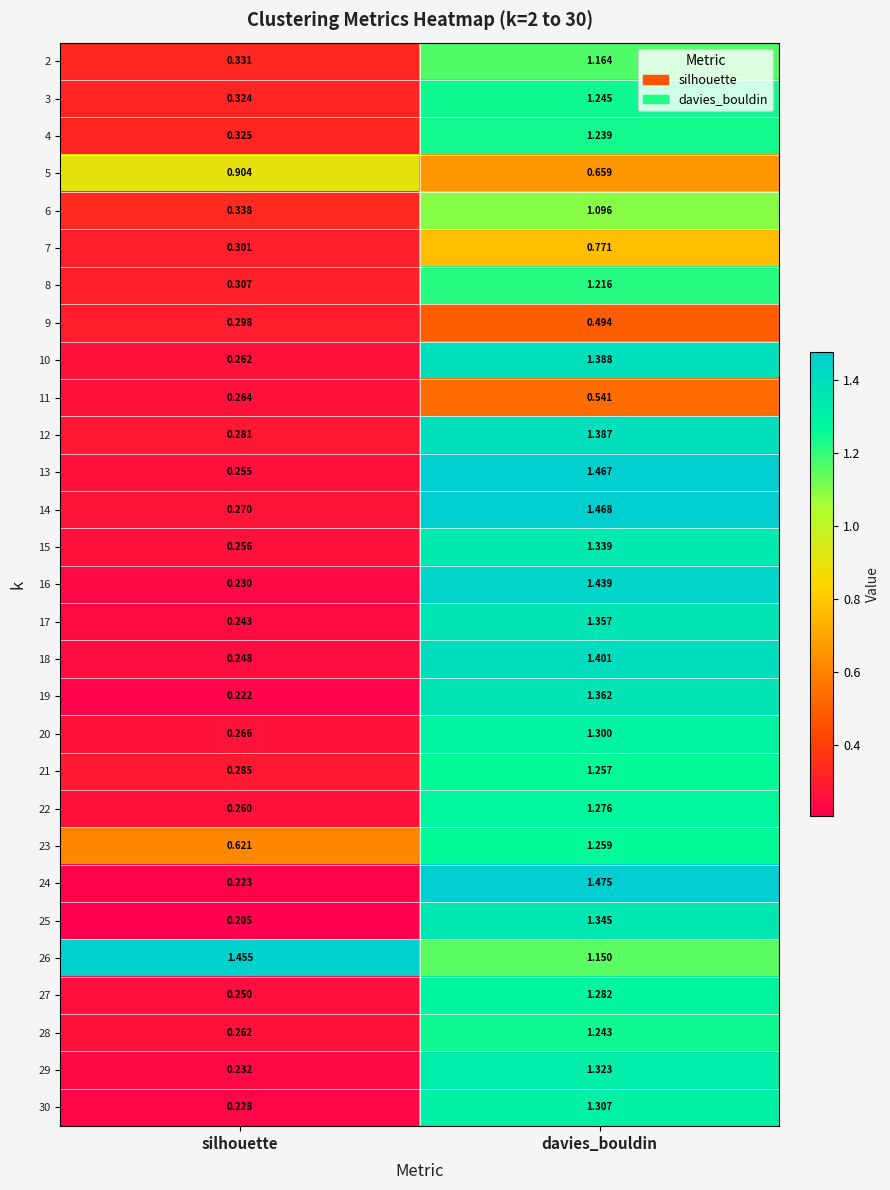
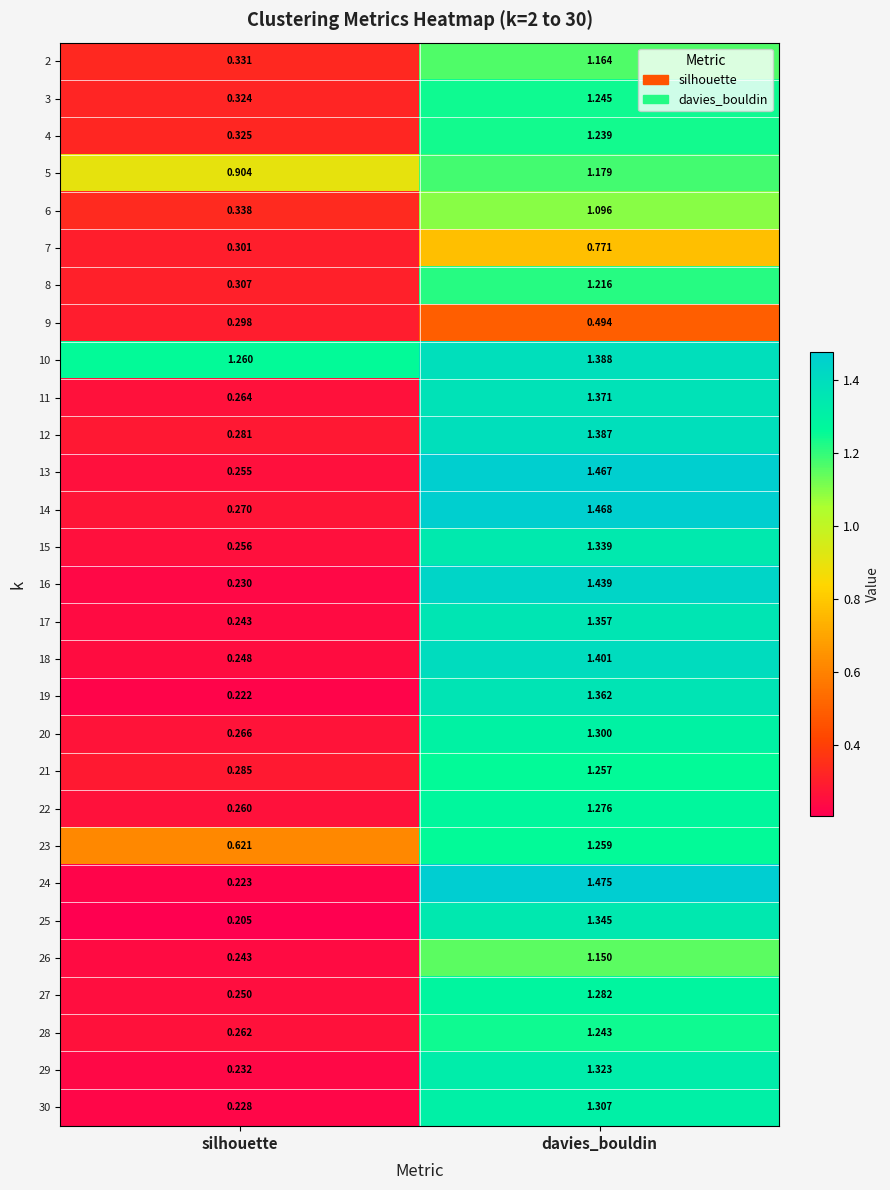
5, davies_bouldin: 0.659 -> 1.179
10, silhouette: 0.262 -> 1.260
11, davies_bouldin: 0.541 -> 1.371
26, silhouette: 1.455 -> 0.243
